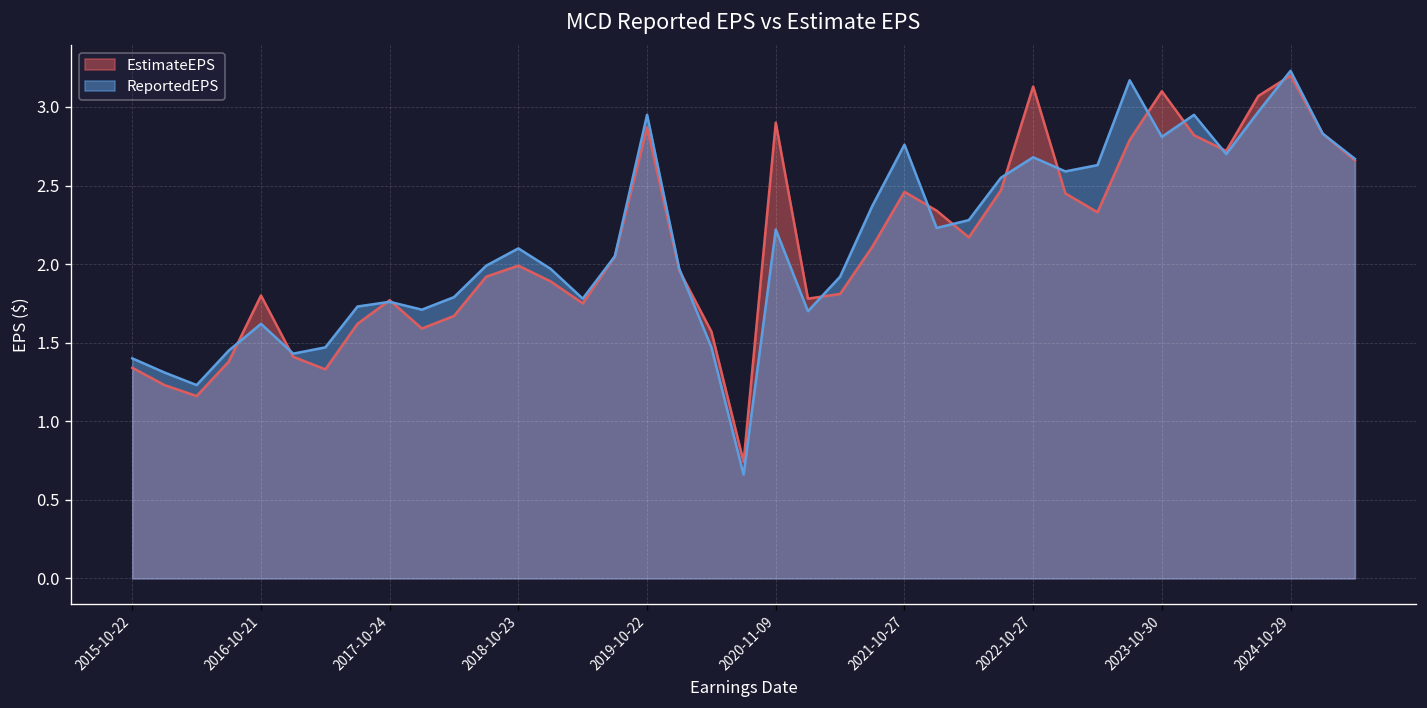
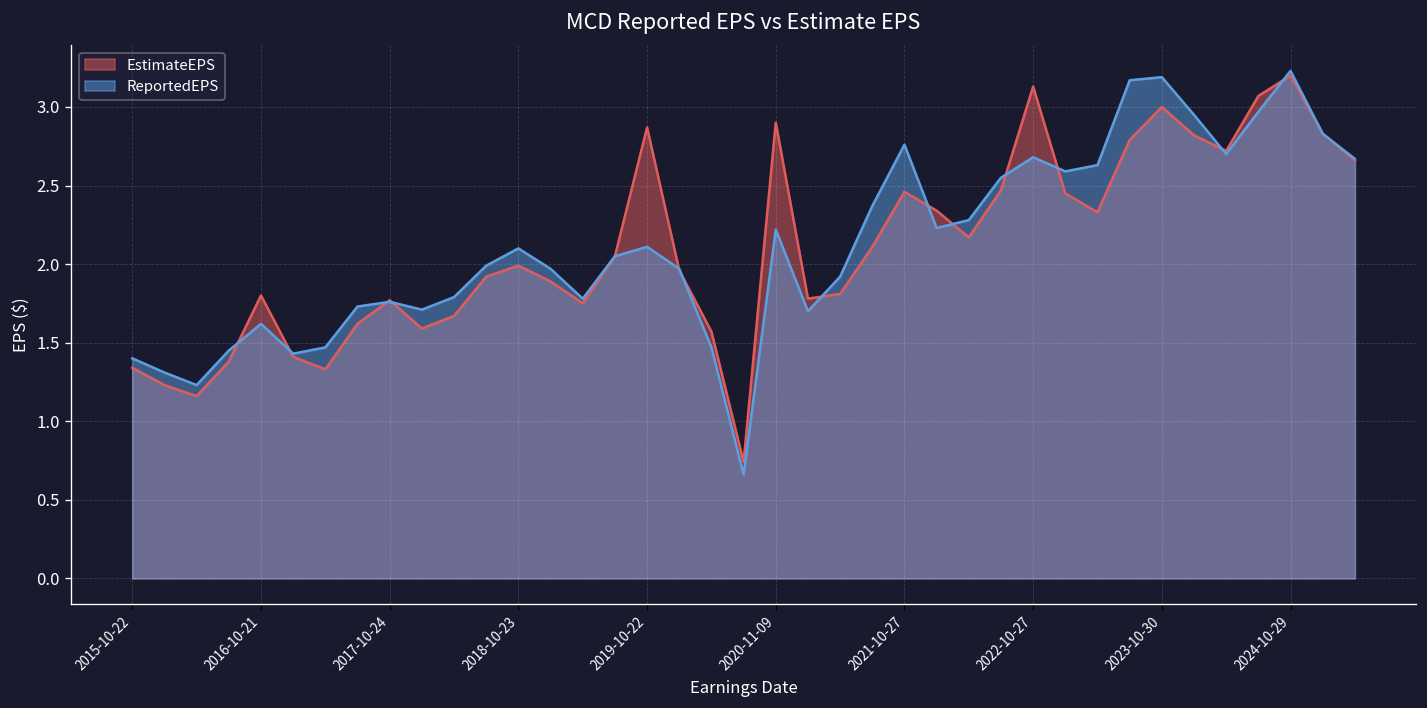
ReportedEPS, 2019-10-22: 2.95 -> 2.11
EstimateEPS, 2023-10-30: 3.1 -> 3.0
ReportedEPS, 2023-10-30: 2.81 -> 3.19
